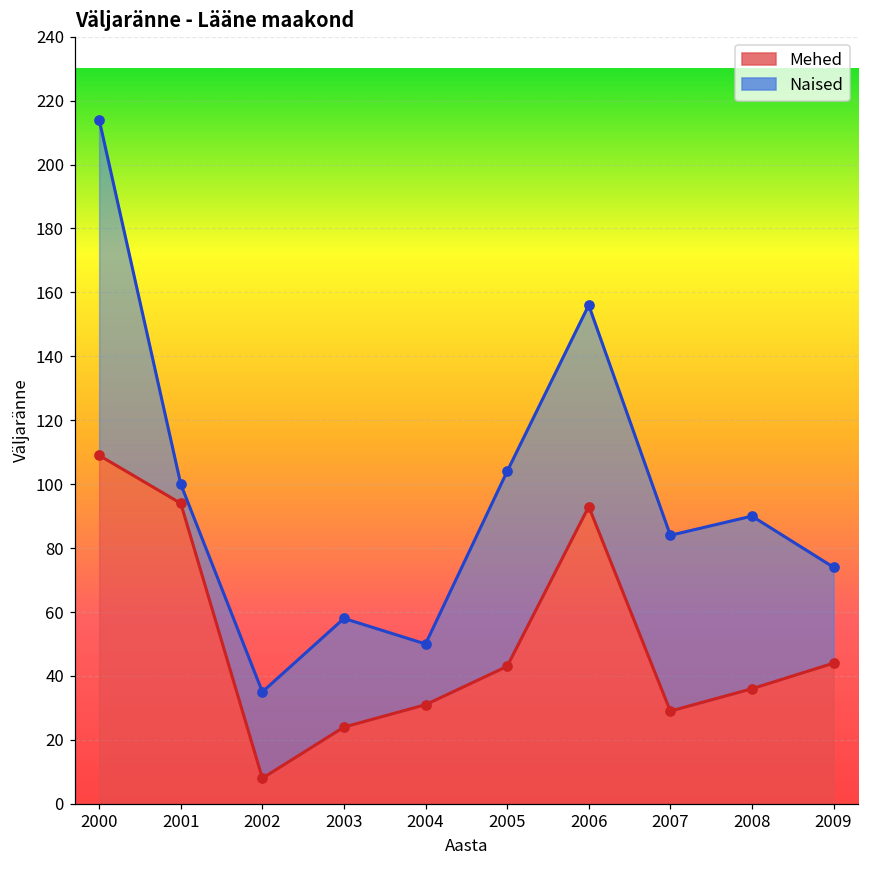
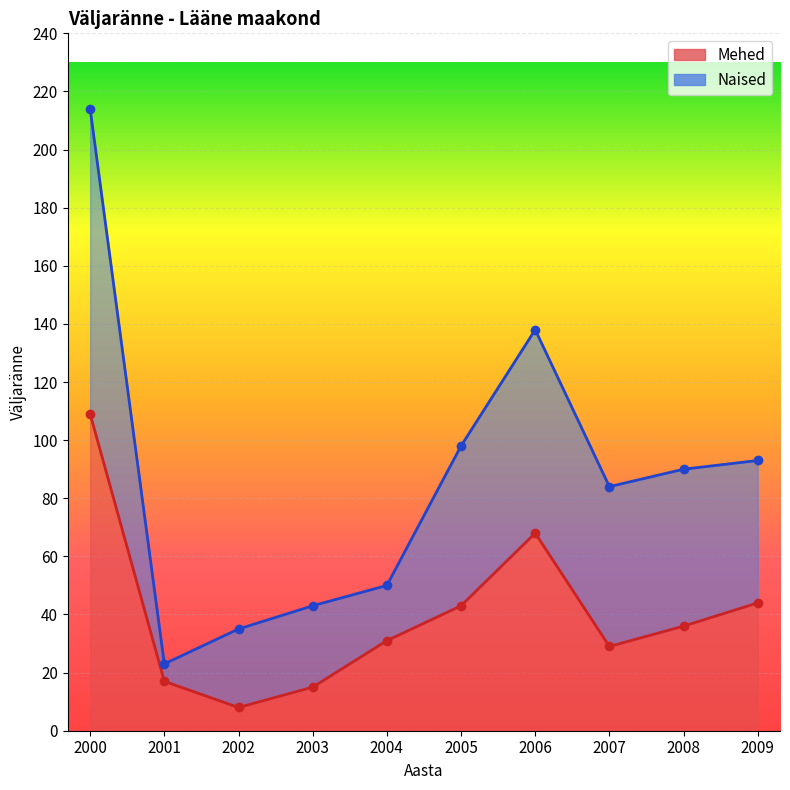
Mehed, 2001: 94 -> 17
Mehed, 2003: 24 -> 15
Naised, 2003: 34 -> 28
Naised, 2005: 61 -> 55
Mehed, 2006: 93 -> 68
Naised, 2006: 63 -> 70
Naised, 2009: 30 -> 49
